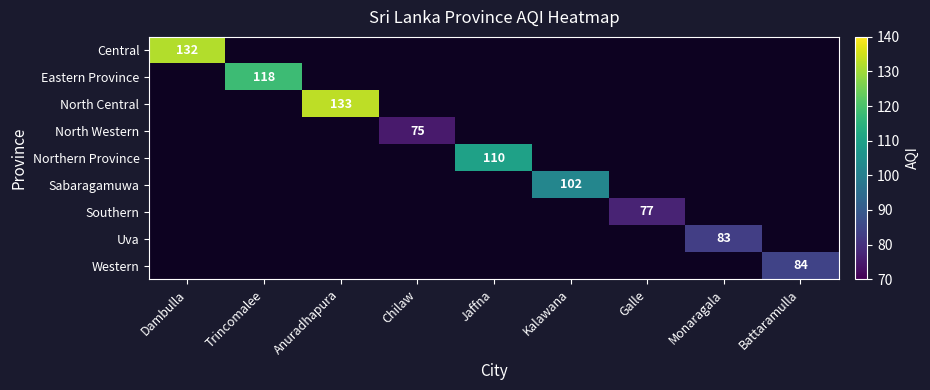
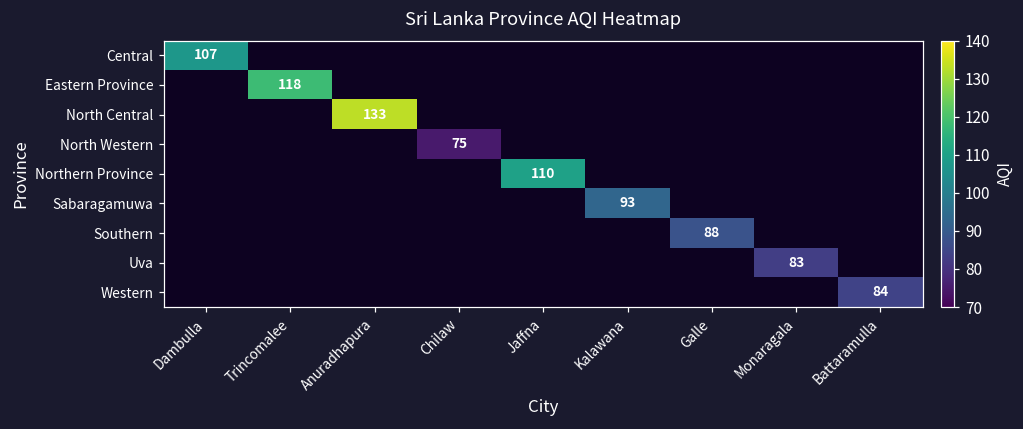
Central, Dambulla: 132 -> 107
Sabaragamuwa, Kalawana: 102 -> 93
Southern, Galle: 77 -> 88
